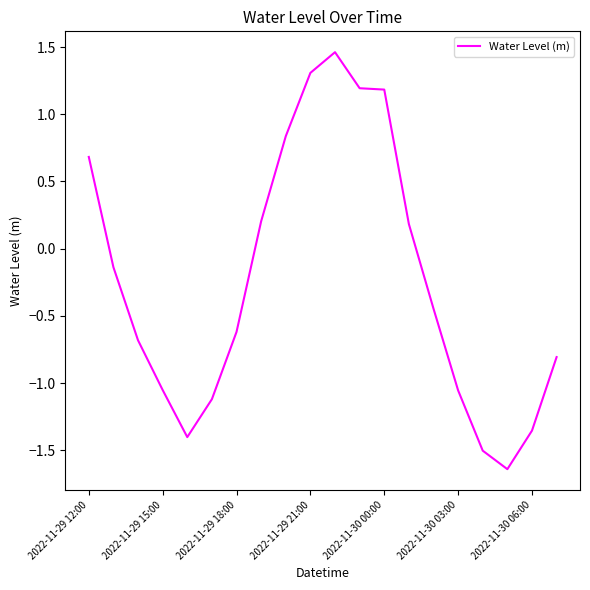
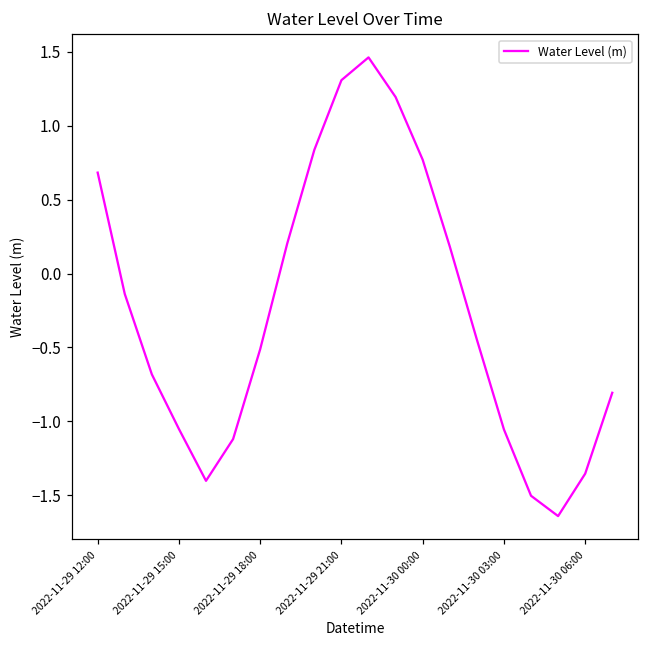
2022-11-29 18:00: -0.62 -> -0.51
2022-11-30 00:00: 1.18 -> 0.77
